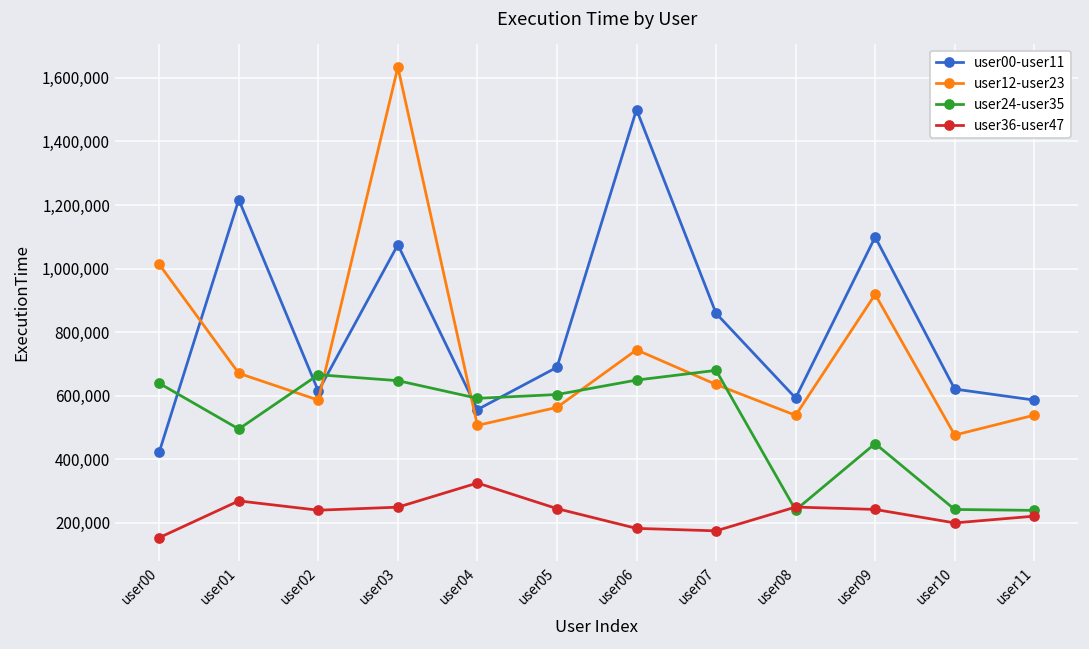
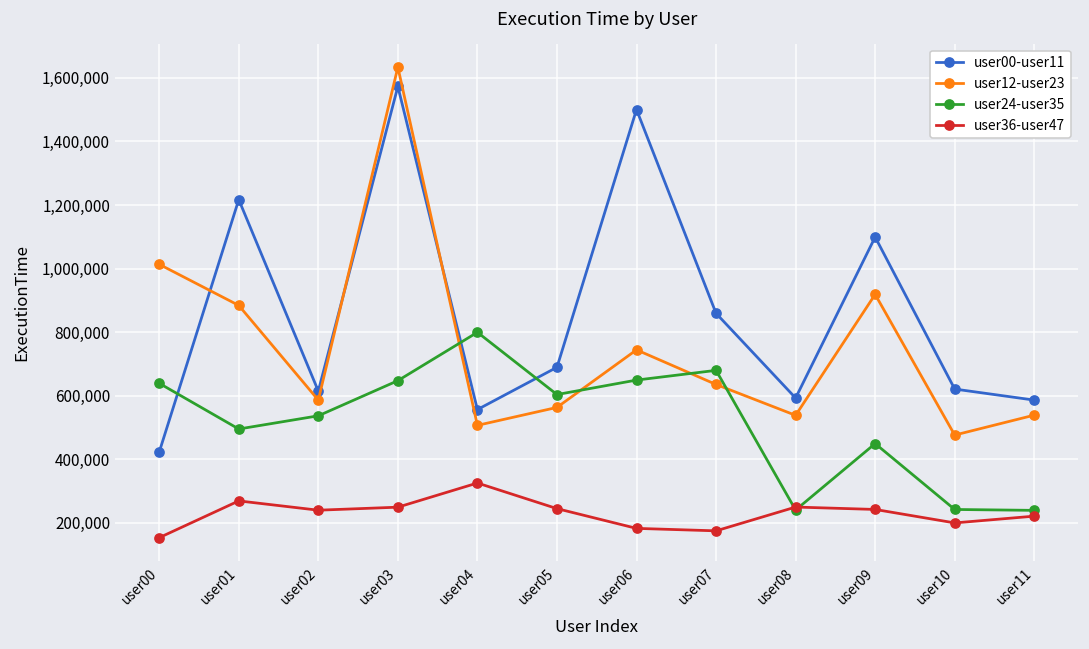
user12-user23, user01: 670,000 -> 880,000
user24-user35, user02: 670,000 -> 540,000
user00-user11, user03: 1,080,000 -> 1,570,000
user24-user35, user04: 590,000 -> 800,000
